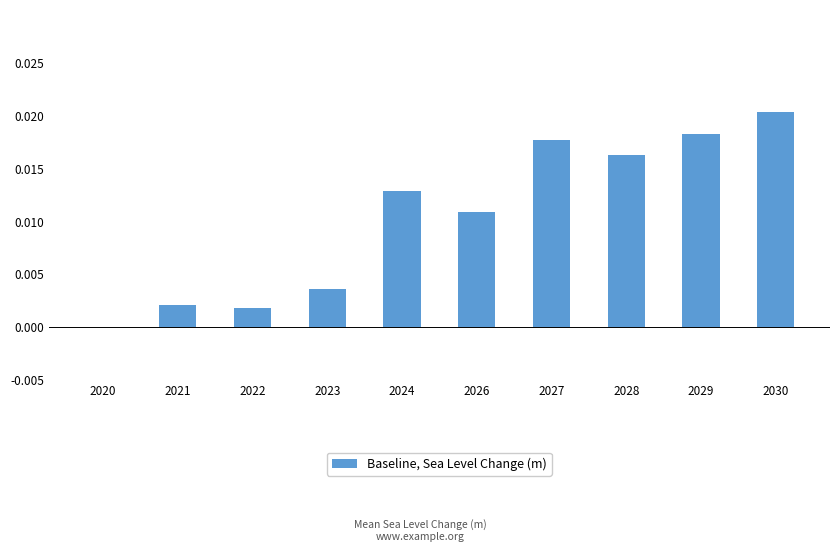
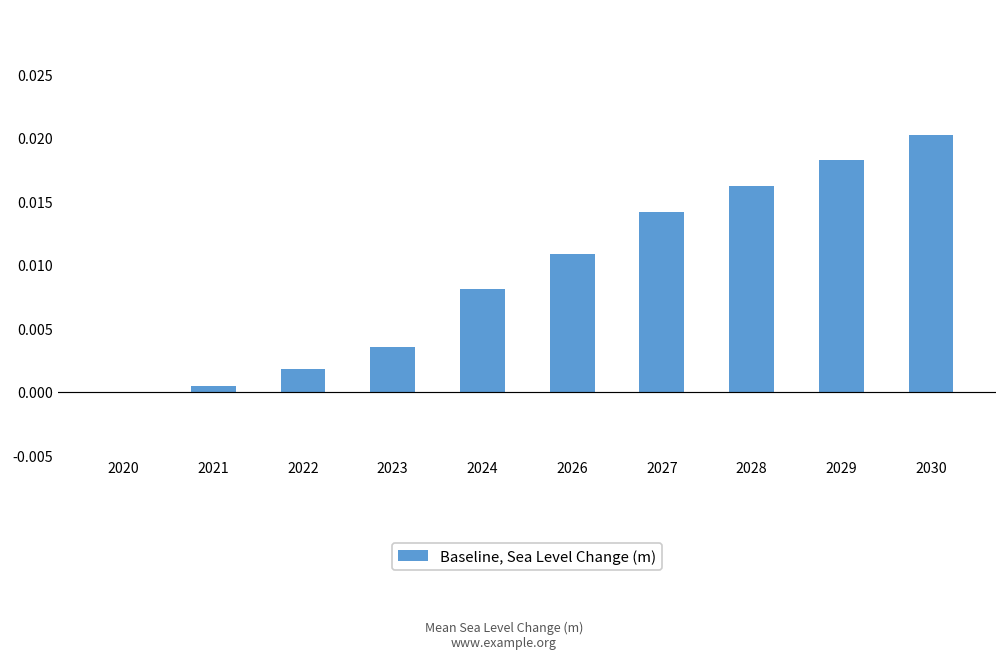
2021: 0.0020 -> 0.0005
2024: 0.0129 -> 0.0081
2027: 0.0176 -> 0.0142
